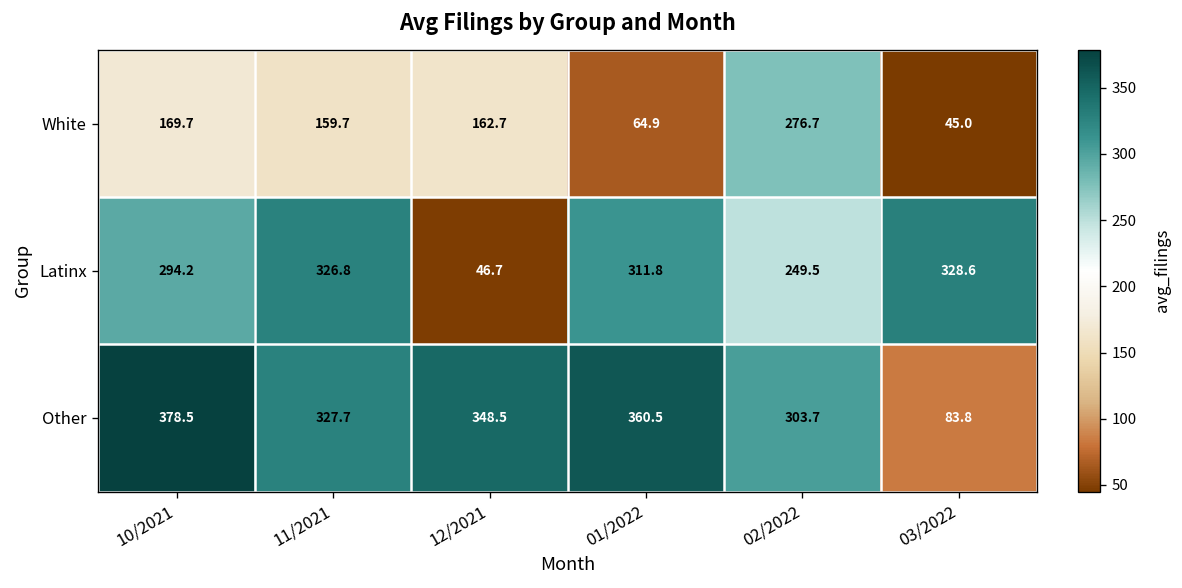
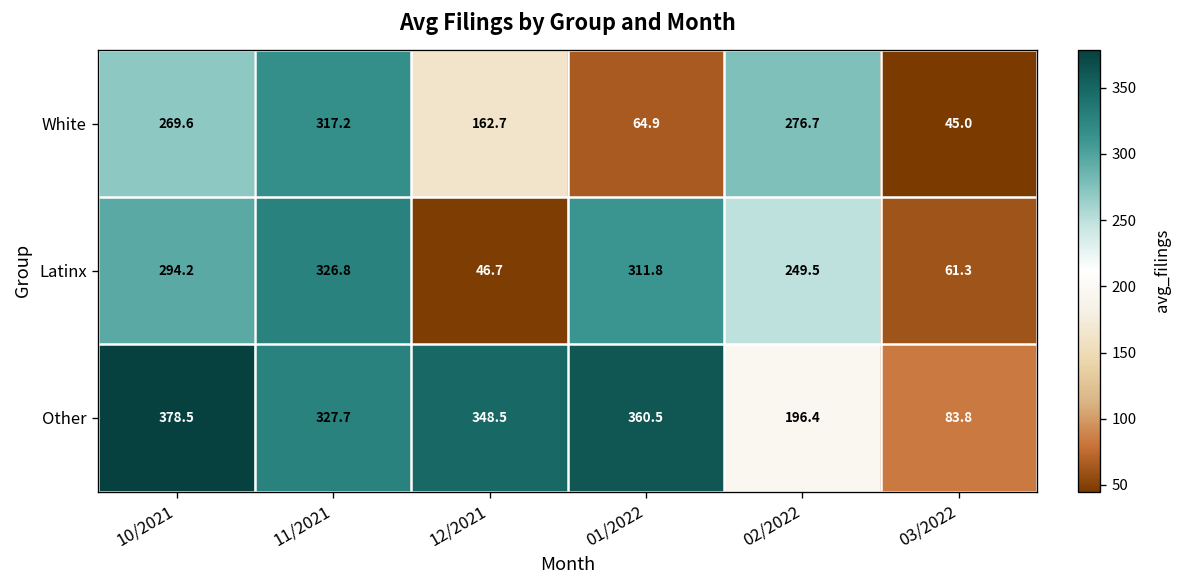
White, 10/2021: 169.7 -> 269.6
White, 11/2021: 159.7 -> 317.2
Latinx, 03/2022: 328.6 -> 61.3
Other, 02/2022: 303.7 -> 196.4
